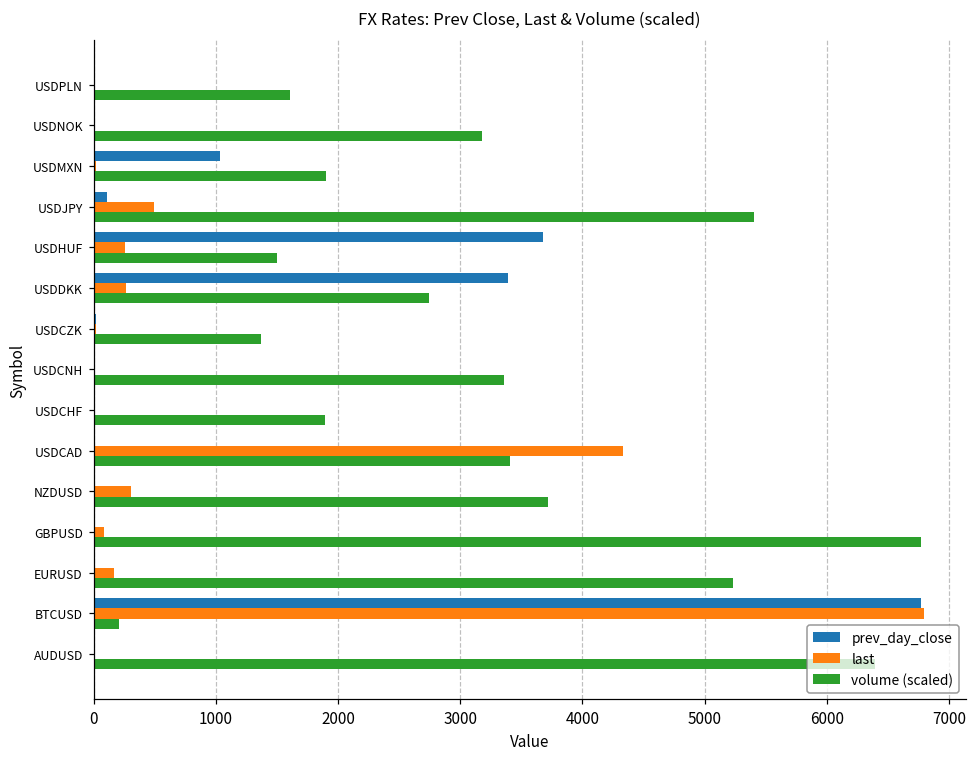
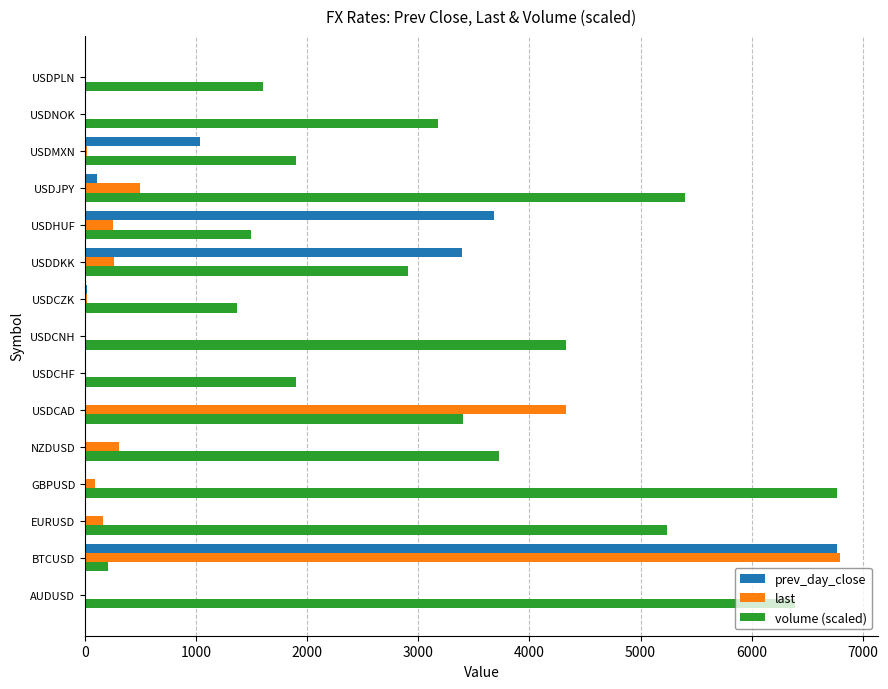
volume (scaled), USDDKK: 2740 -> 2910
volume (scaled), USDCNH: 3360 -> 4330
